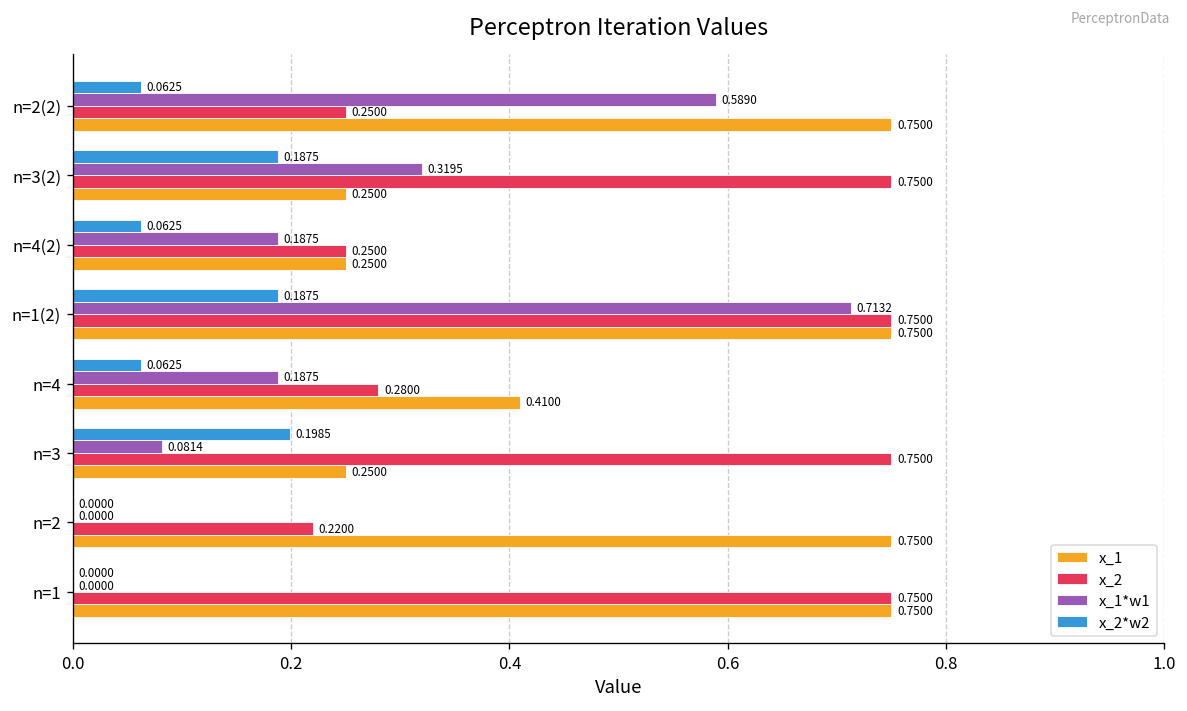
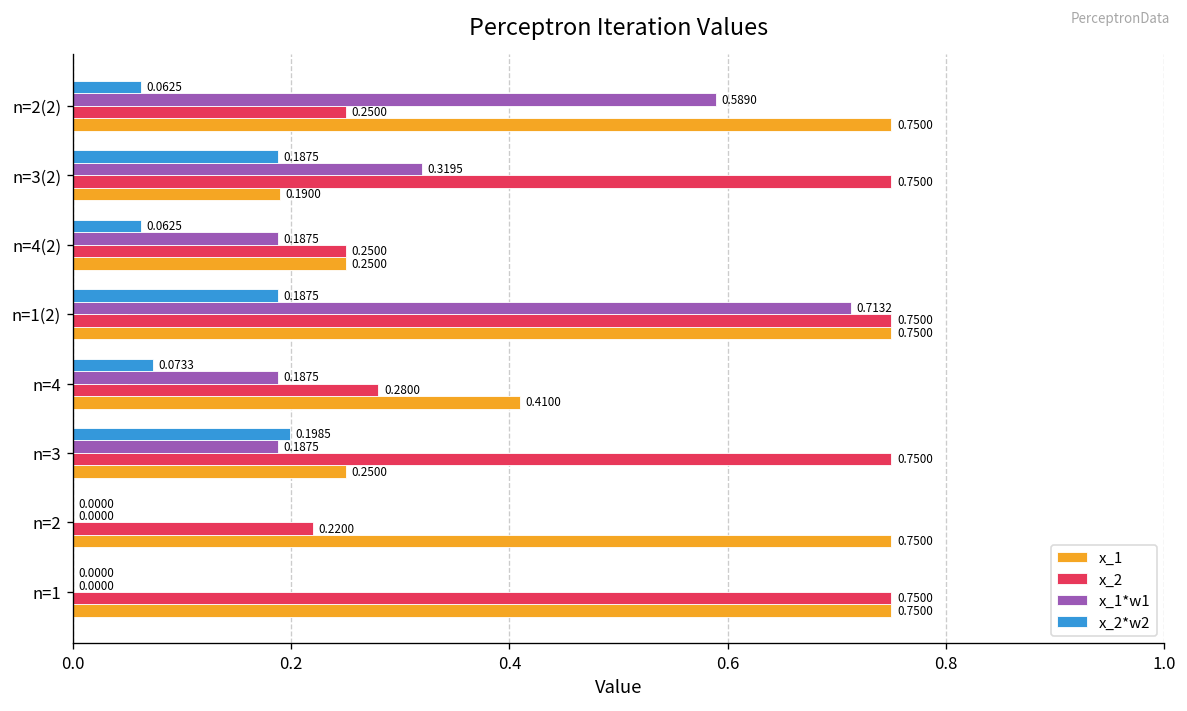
x_1, n=3(2): 0.2500 -> 0.1900
x_2*w2, n=4: 0.0625 -> 0.0733
x_1*w1, n=3: 0.0814 -> 0.1875
